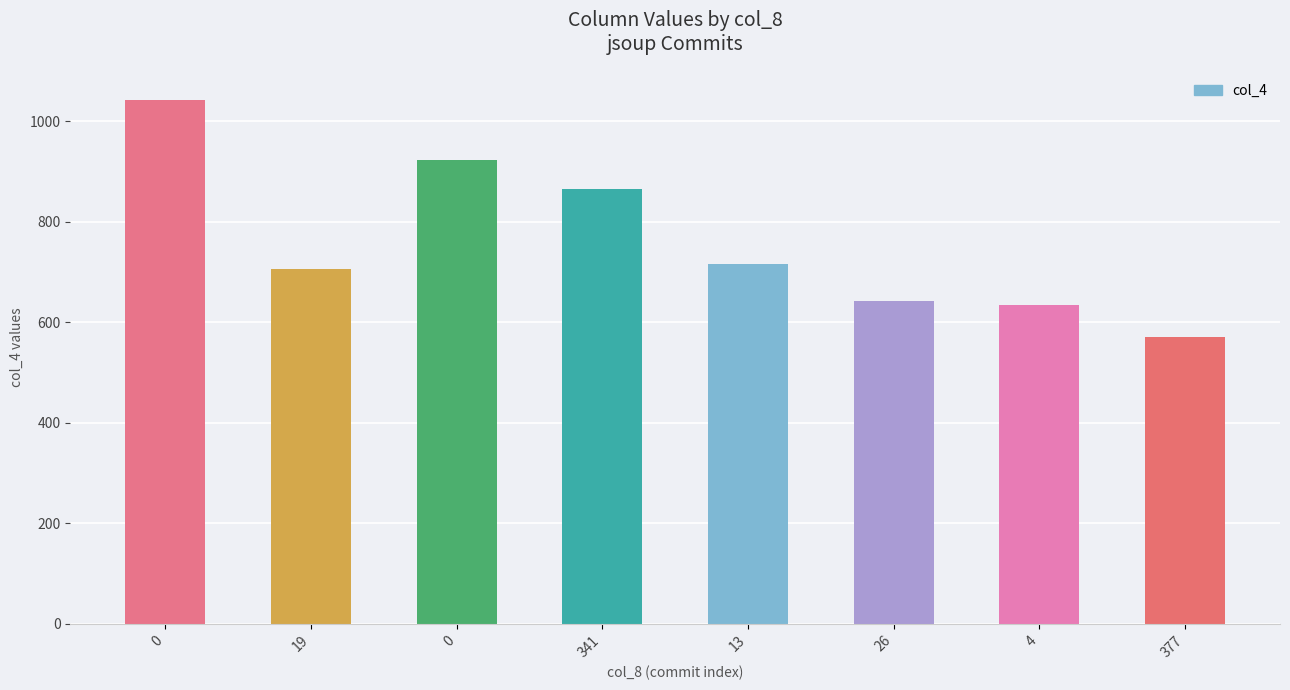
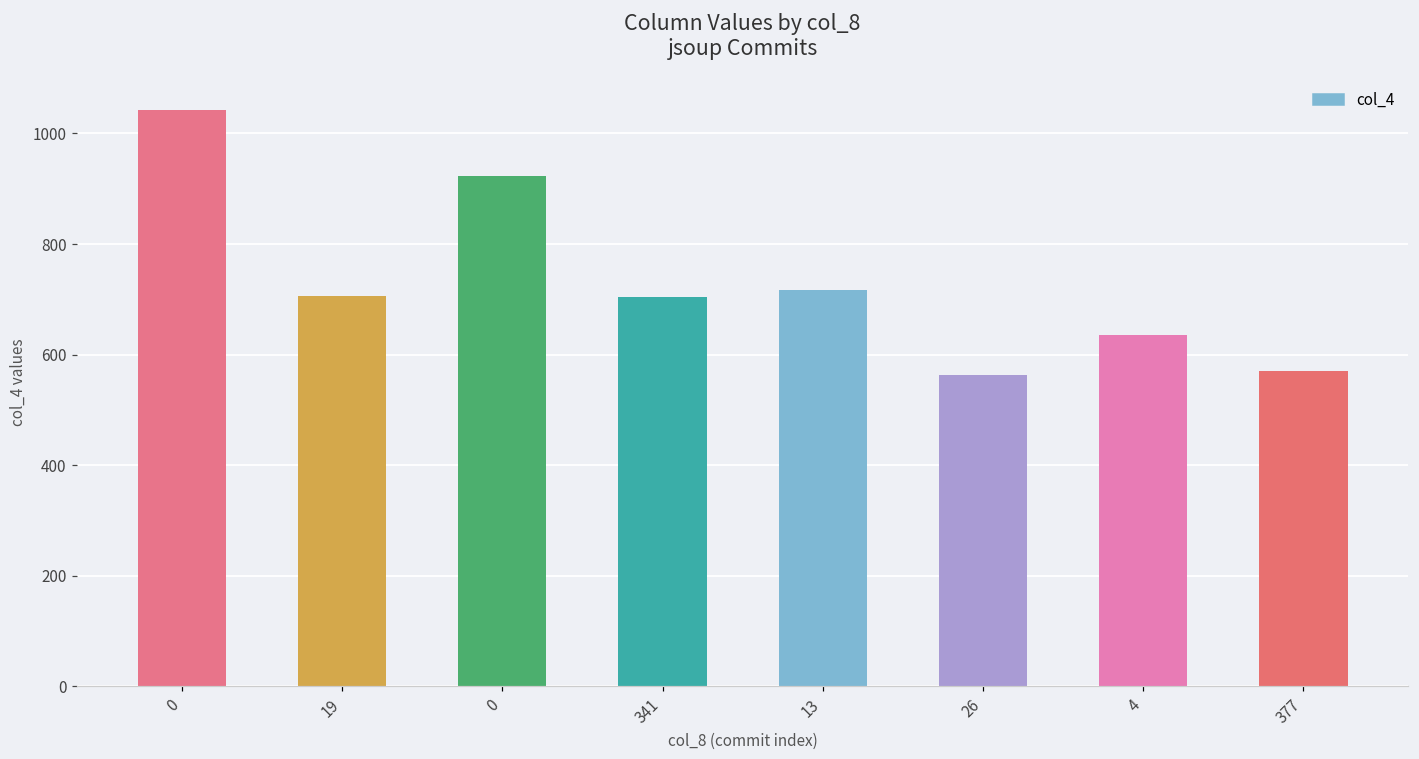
341: 870 -> 700
26: 640 -> 560
